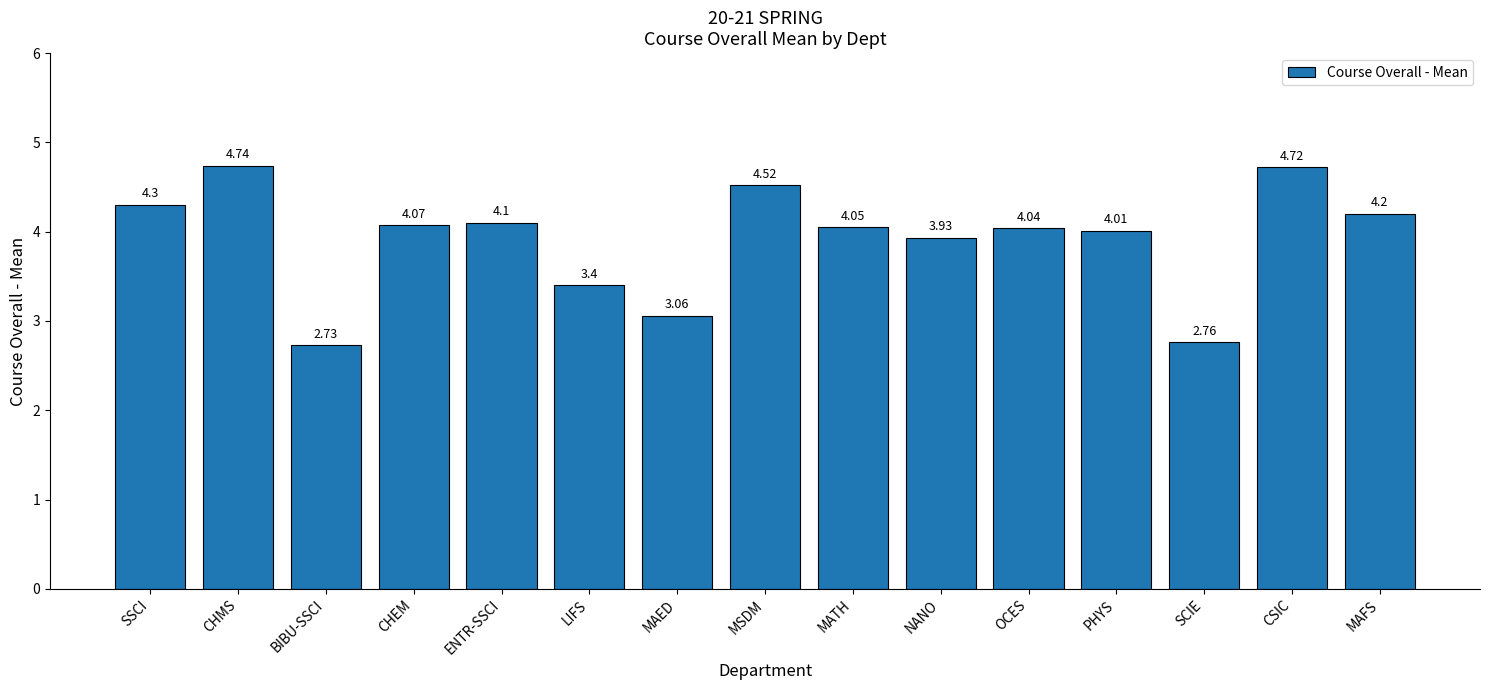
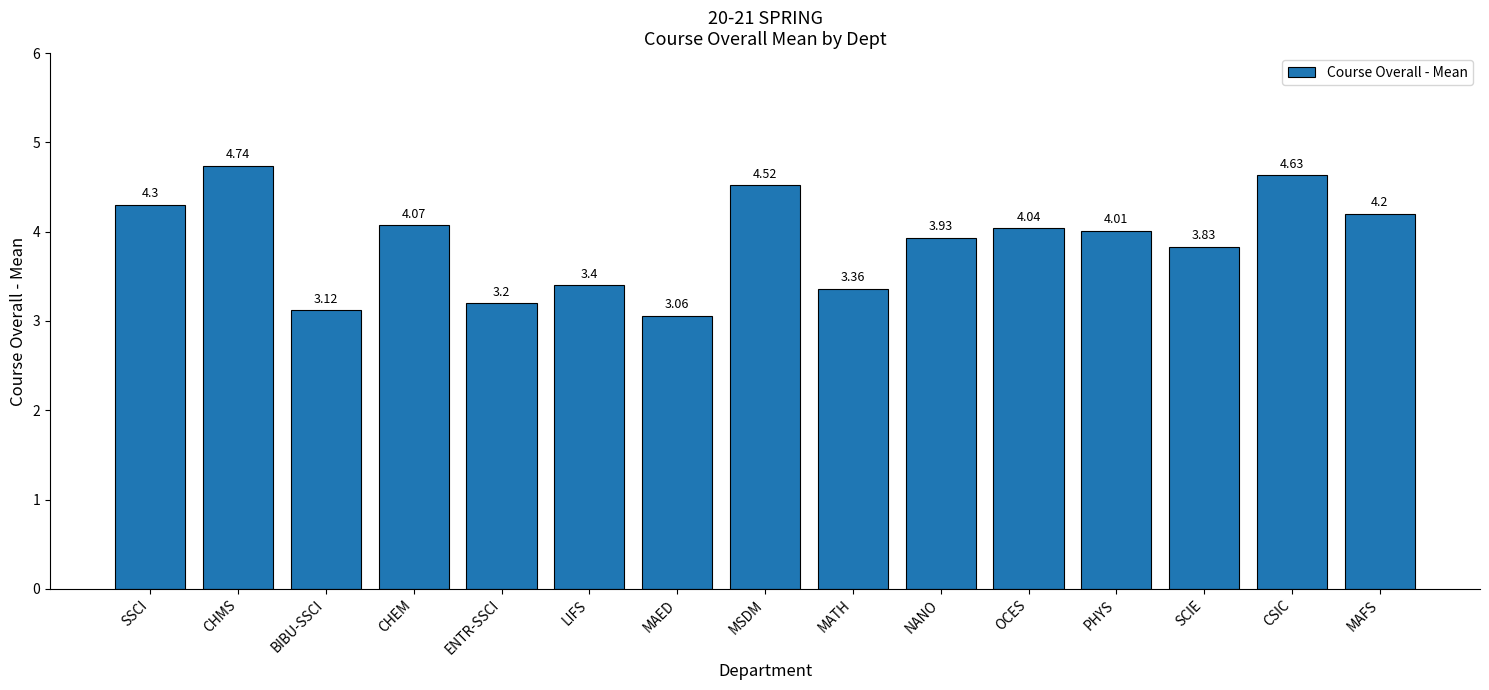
BIBU-SSCI: 2.73 -> 3.12
ENTR-SSCI: 4.1 -> 3.2
MATH: 4.05 -> 3.36
SCIE: 2.76 -> 3.83
CSIC: 4.72 -> 4.63
